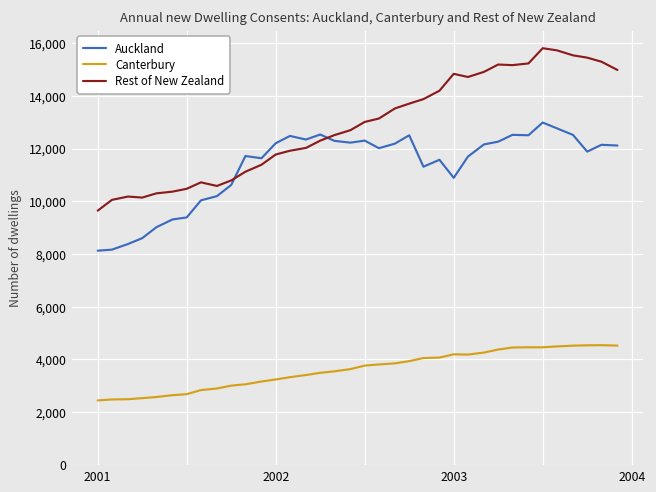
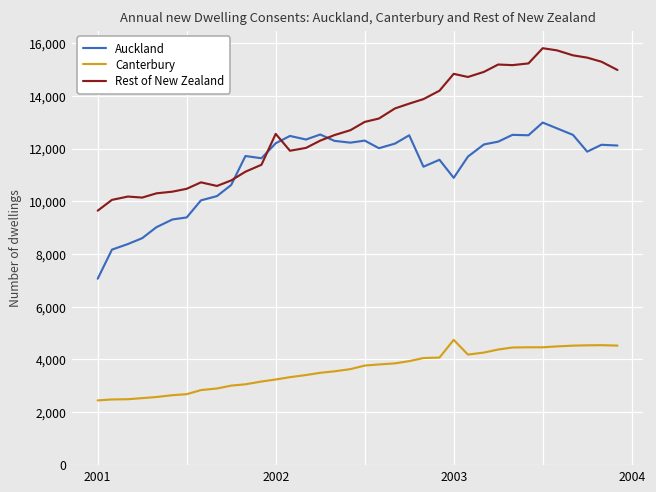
Auckland, 2001: 8,100 -> 7,100
Rest of New Zealand, 2002: 11,800 -> 12,600
Canterbury, 2003: 4,200 -> 4,700
